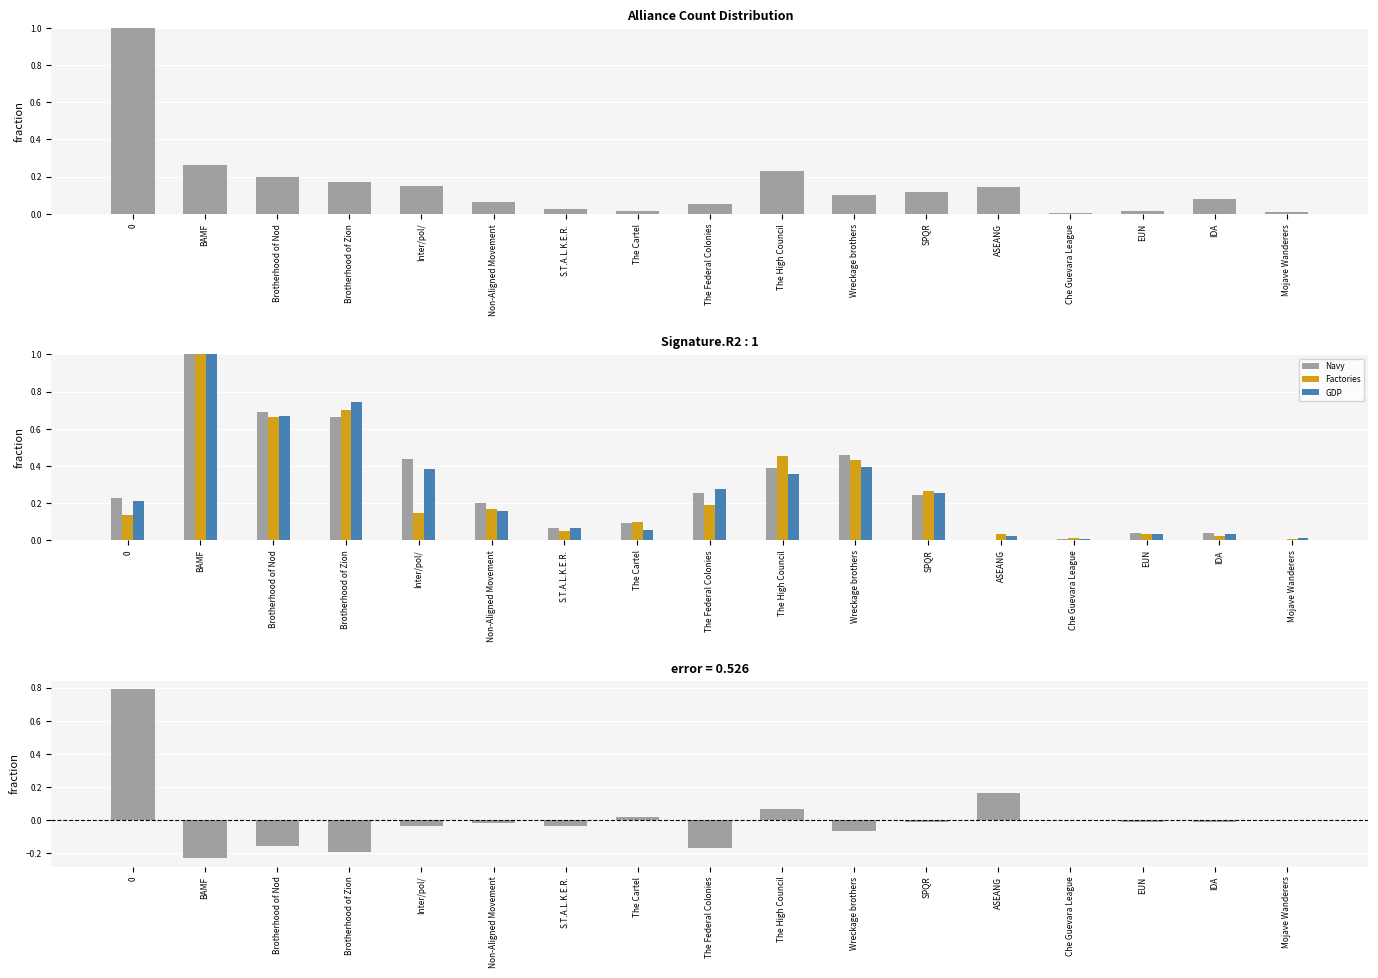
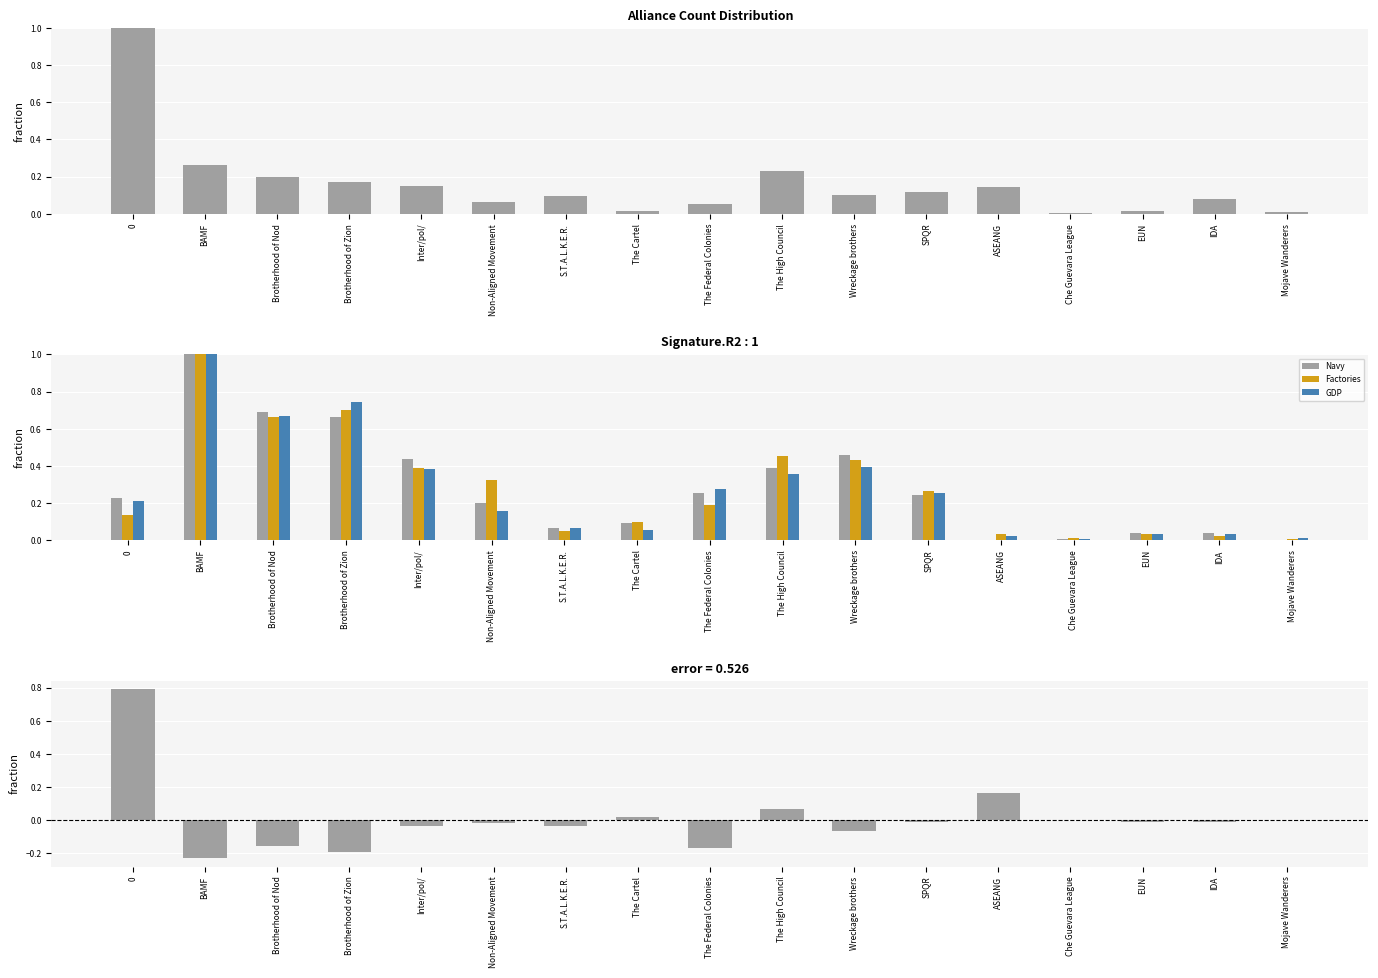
Alliance Count Distribution, S.T.A.L.K.E.R.: 0.03 -> 0.10
Signature.R2 : 1, Factories, Inter/pol/: 0.15 -> 0.39
Signature.R2 : 1, Factories, Non-Aligned Movement: 0.17 -> 0.32
